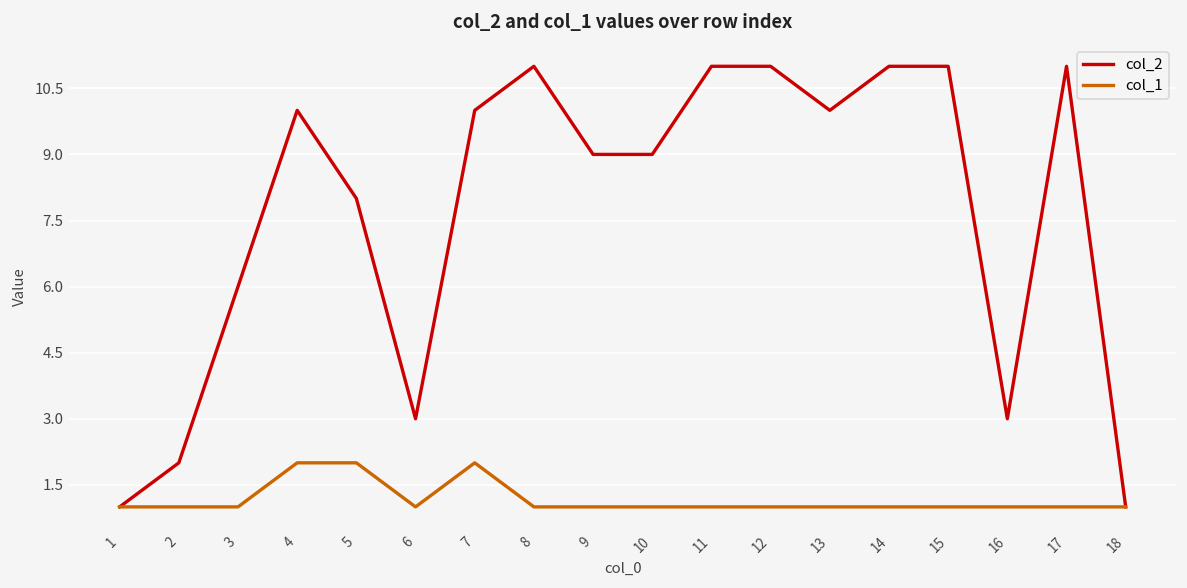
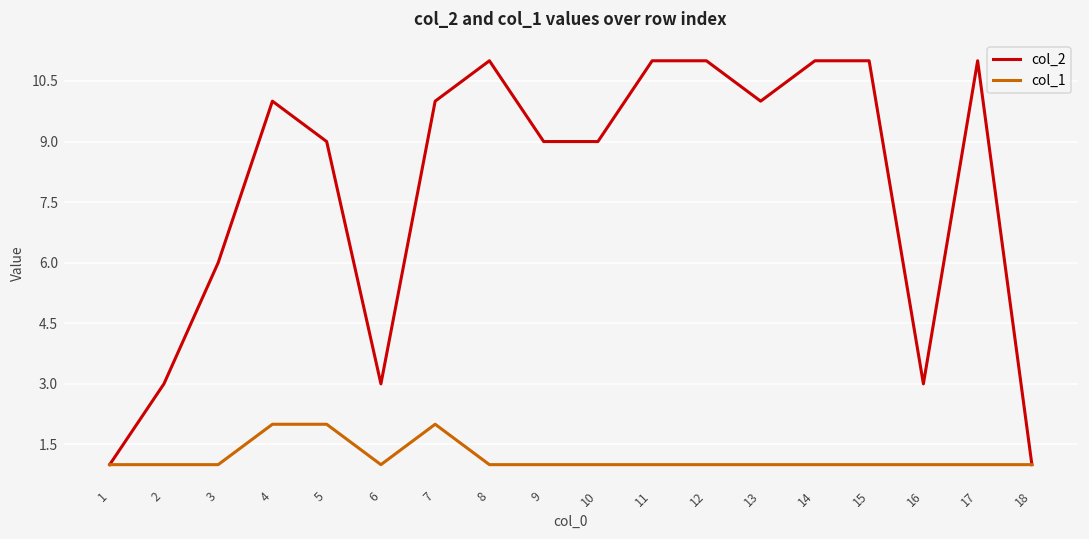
col_2, 2: 2 -> 3
col_2, 5: 8 -> 9
